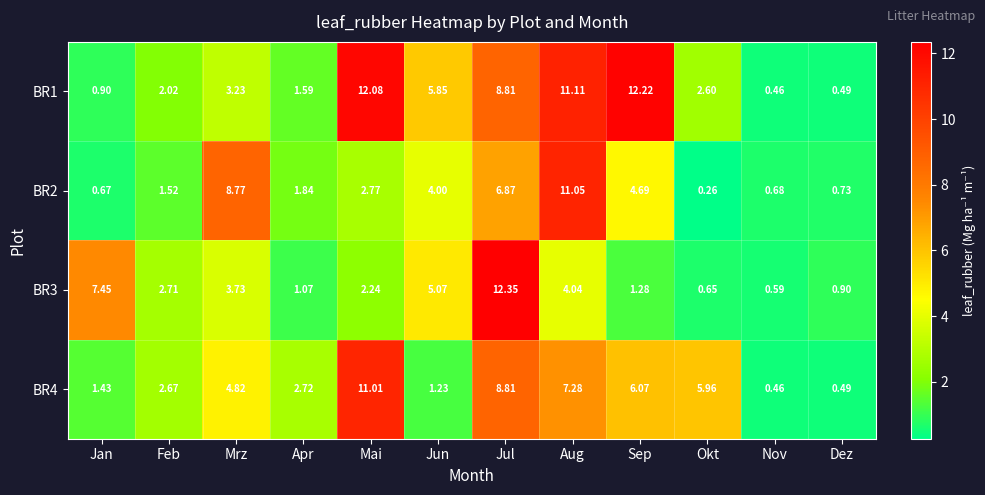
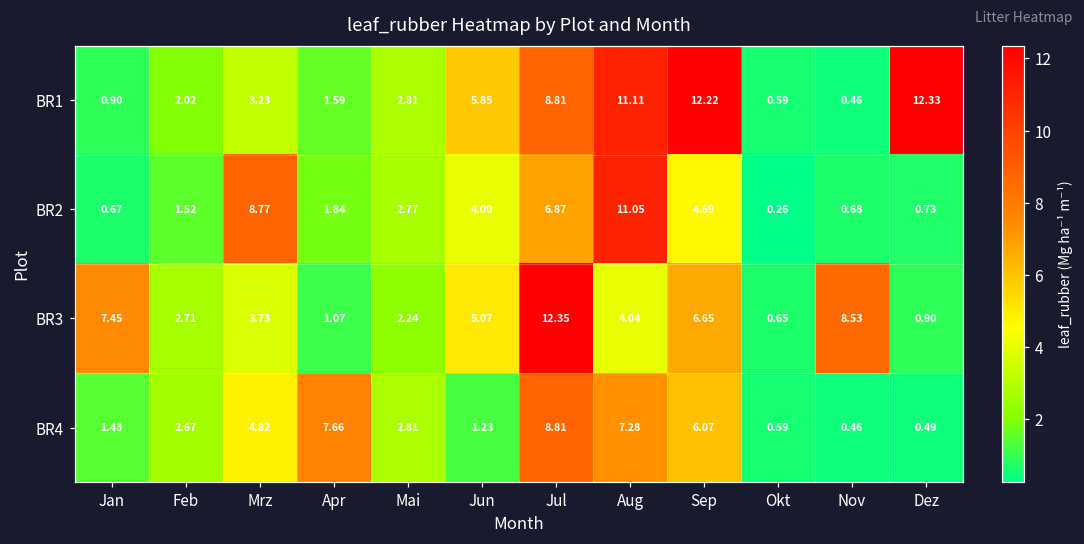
BR1, Mai: 12.08 -> 2.81
BR1, Okt: 2.60 -> 0.59
BR1, Dez: 0.49 -> 12.33
BR3, Sep: 1.28 -> 6.65
BR3, Nov: 0.59 -> 8.53
BR4, Apr: 2.72 -> 7.66
BR4, Mai: 11.01 -> 2.81
BR4, Okt: 5.96 -> 0.59
